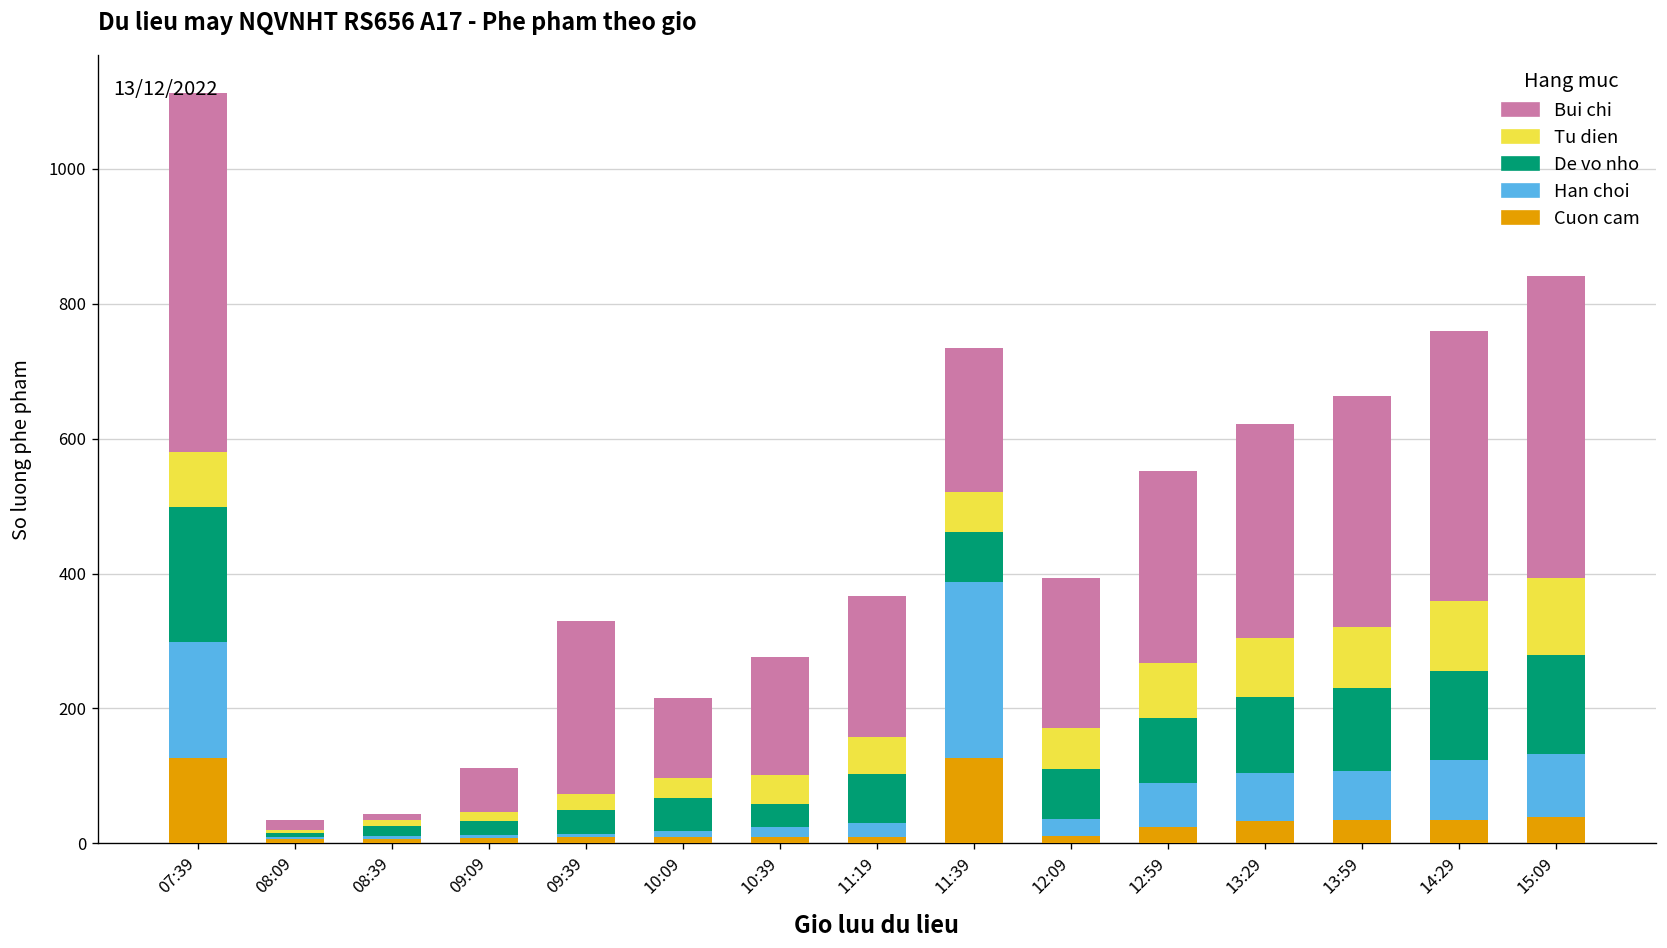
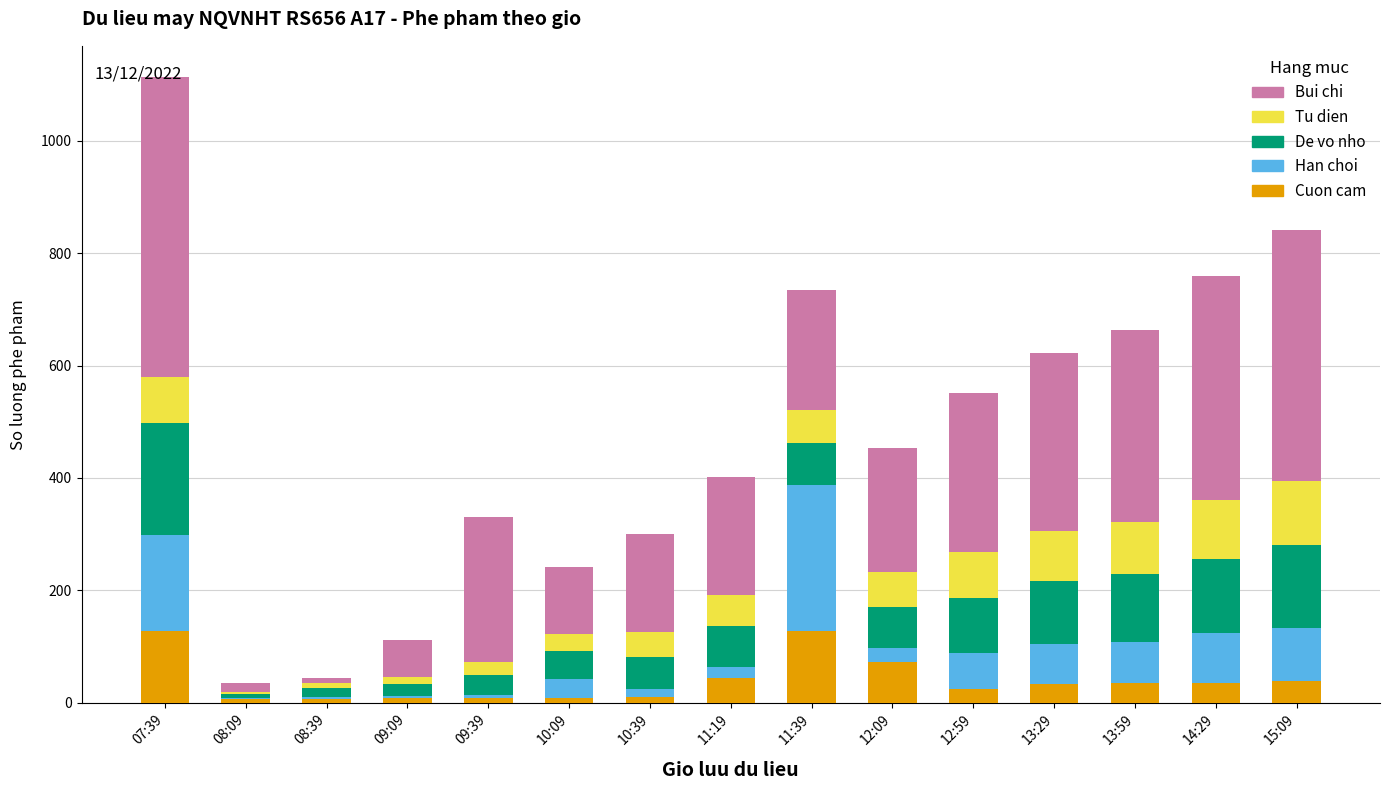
Han choi, 10:09: 10 -> 30
De vo nho, 10:39: 30 -> 60
Cuon cam, 11:19: 10 -> 40
Cuon cam, 12:09: 10 -> 70
